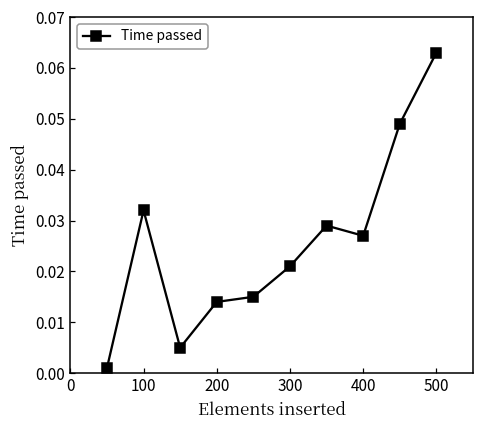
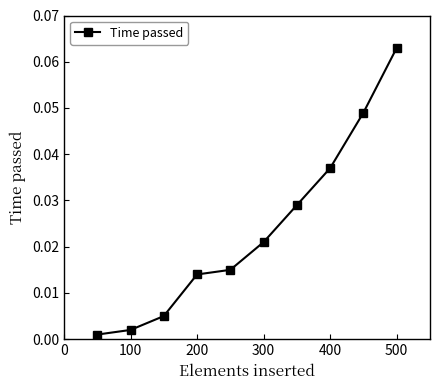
100: 0.032 -> 0.002
400: 0.027 -> 0.037
